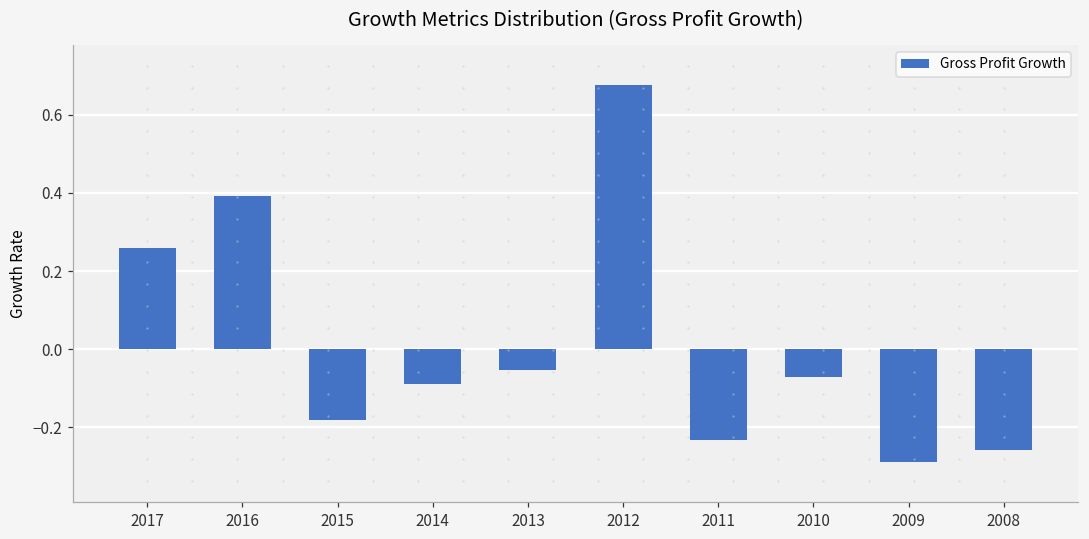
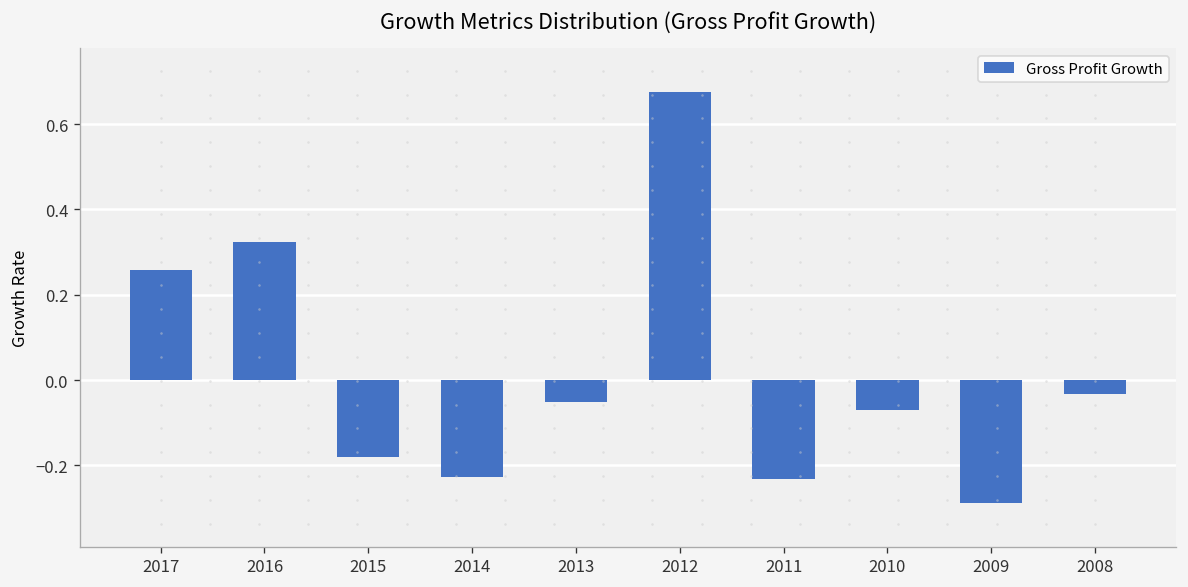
Gross Profit Growth, 2016: 0.39 -> 0.32
Gross Profit Growth, 2014: -0.09 -> -0.23
Gross Profit Growth, 2008: -0.26 -> -0.03
